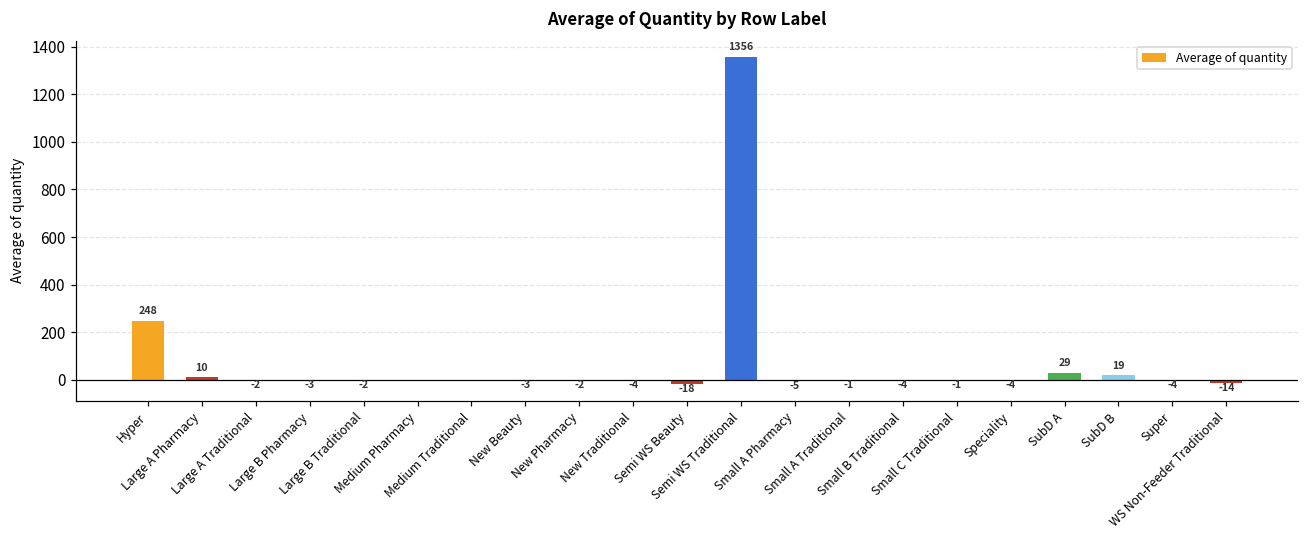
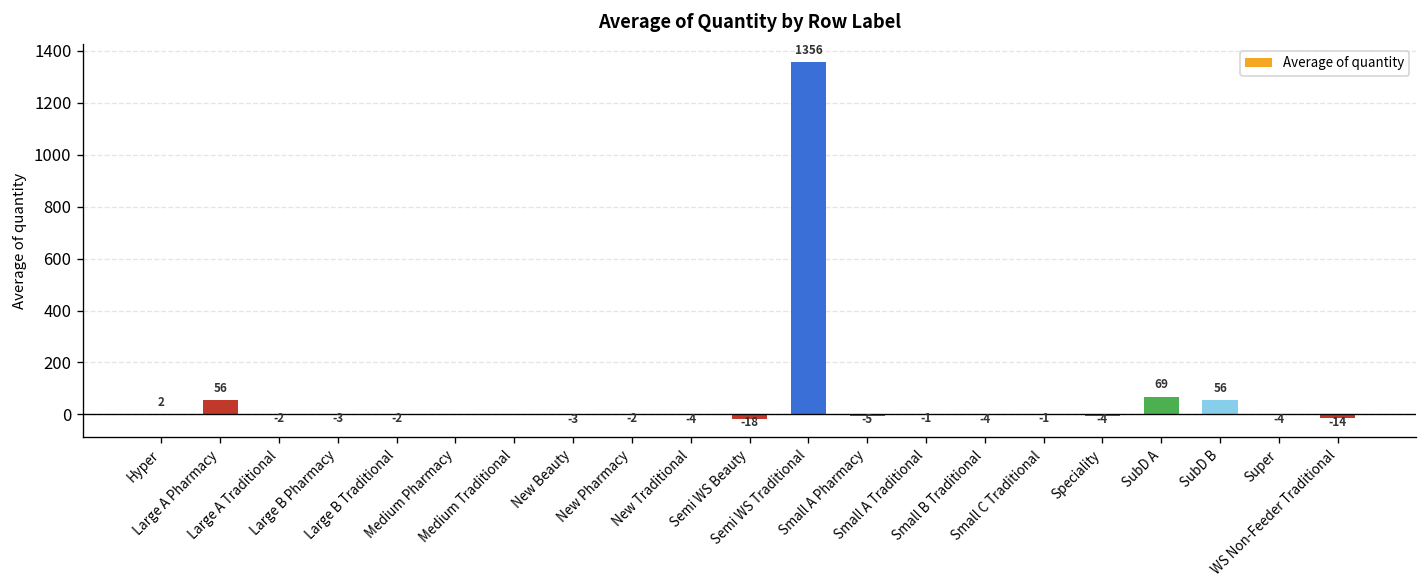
Hyper: 248 -> 2
Large A Pharmacy: 10 -> 56
SubD A: 29 -> 69
SubD B: 19 -> 56
